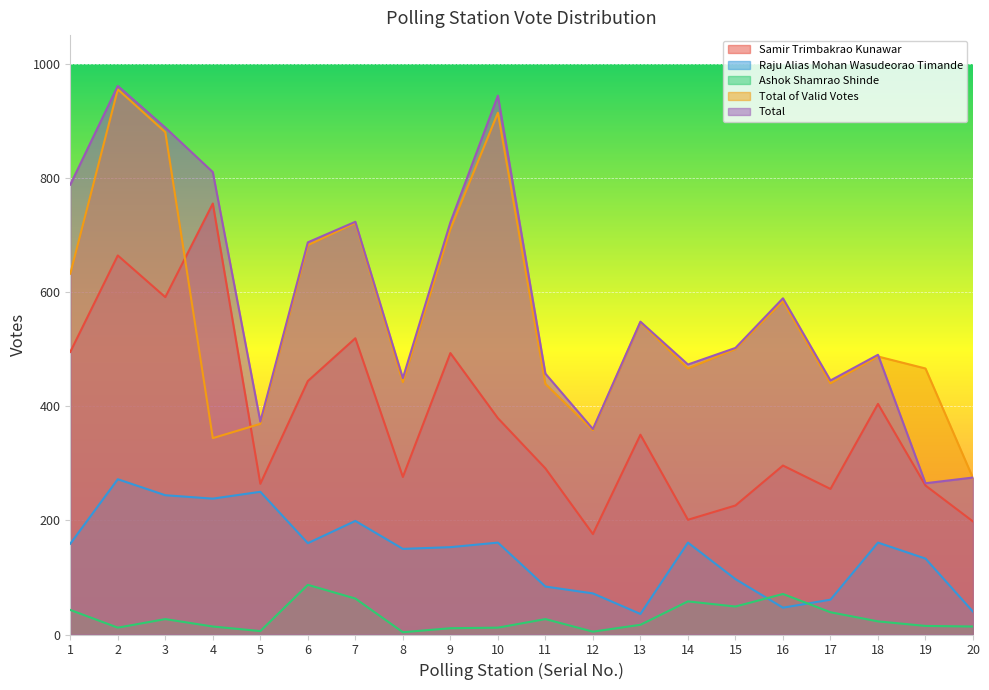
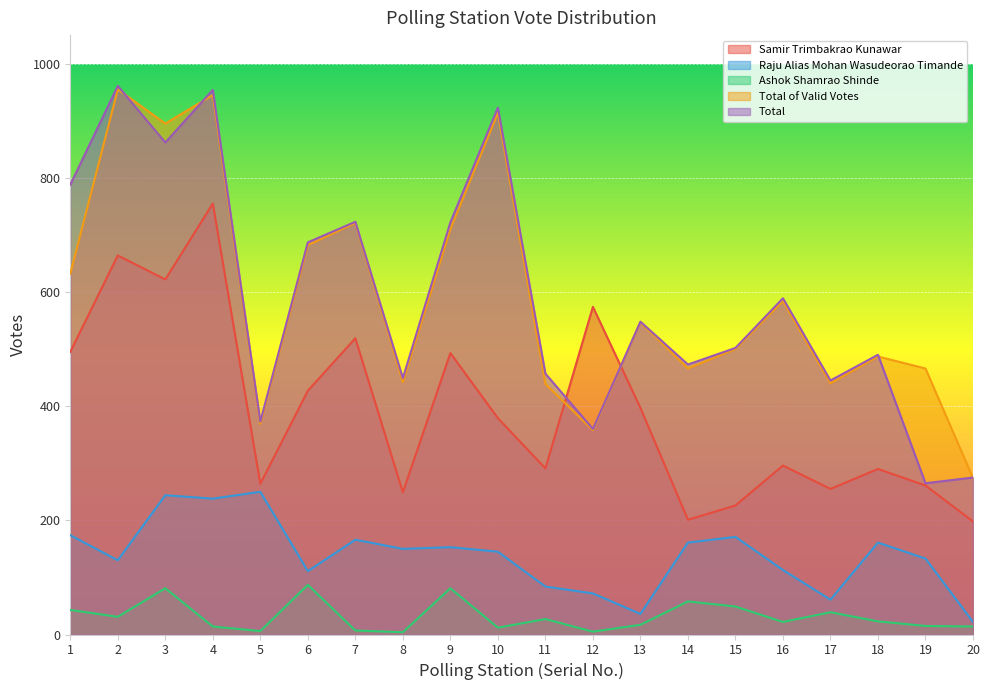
Raju Alias Mohan Wasudeorao Timande, 1: 160 -> 170
Raju Alias Mohan Wasudeorao Timande, 2: 270 -> 130
Ashok Shamrao Shinde, 2: 10 -> 30
Samir Trimbakrao Kunawar, 3: 590 -> 620
Ashok Shamrao Shinde, 3: 30 -> 80
Total of Valid Votes, 3: 880 -> 900
Total, 3: 890 -> 860
Total of Valid Votes, 4: 340 -> 950
Total, 4: 810 -> 950
Samir Trimbakrao Kunawar, 6: 440 -> 430
Raju Alias Mohan Wasudeorao Timande, 6: 160 -> 110
Raju Alias Mohan Wasudeorao Timande, 7: 200 -> 170
Ashok Shamrao Shinde, 7: 60 -> 10
Samir Trimbakrao Kunawar, 8: 280 -> 250
Ashok Shamrao Shinde, 9: 10 -> 80
Raju Alias Mohan Wasudeorao Timande, 10: 160 -> 150
Total, 10: 940 -> 920
Samir Trimbakrao Kunawar, 12: 180 -> 570
Samir Trimbakrao Kunawar, 13: 350 -> 400
Raju Alias Mohan Wasudeorao Timande, 15: 100 -> 170
Raju Alias Mohan Wasudeorao Timande, 16: 50 -> 110
Ashok Shamrao Shinde, 16: 70 -> 20
Samir Trimbakrao Kunawar, 18: 400 -> 290
Raju Alias Mohan Wasudeorao Timande, 20: 40 -> 20
